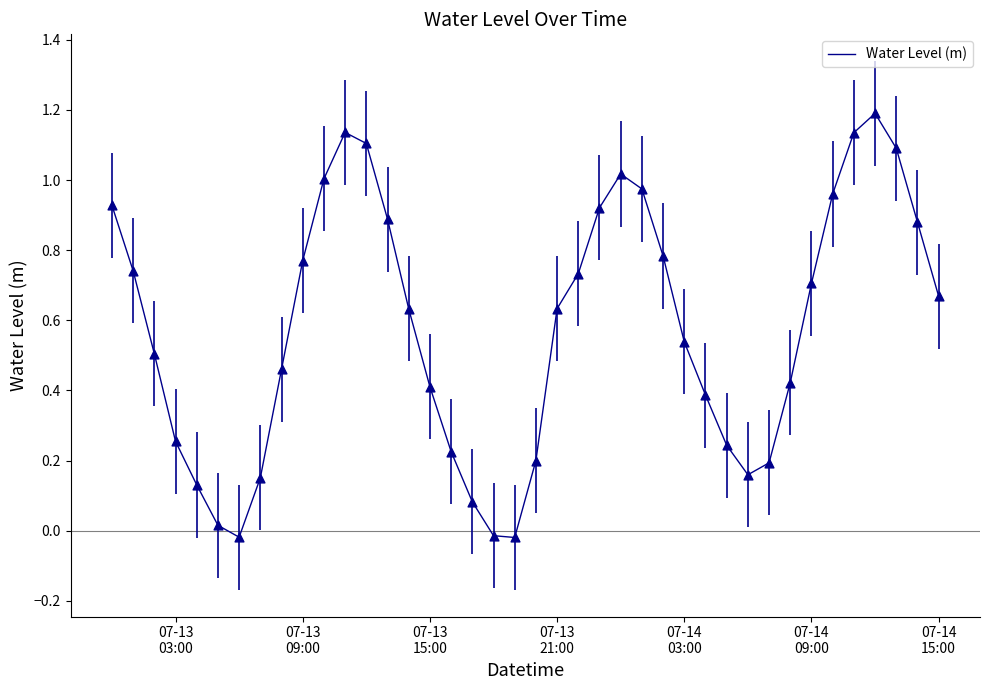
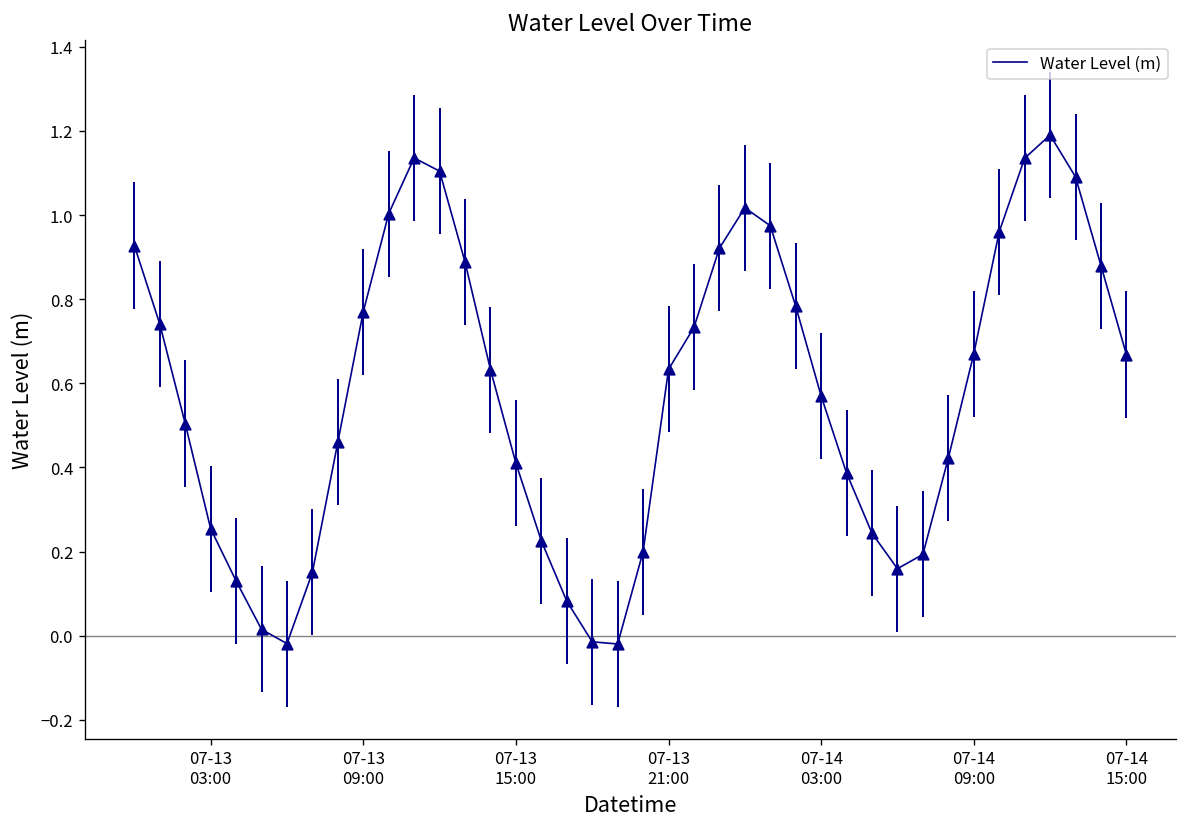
07-14 03:00: 0.54 -> 0.57
07-14 09:00: 0.71 -> 0.67
